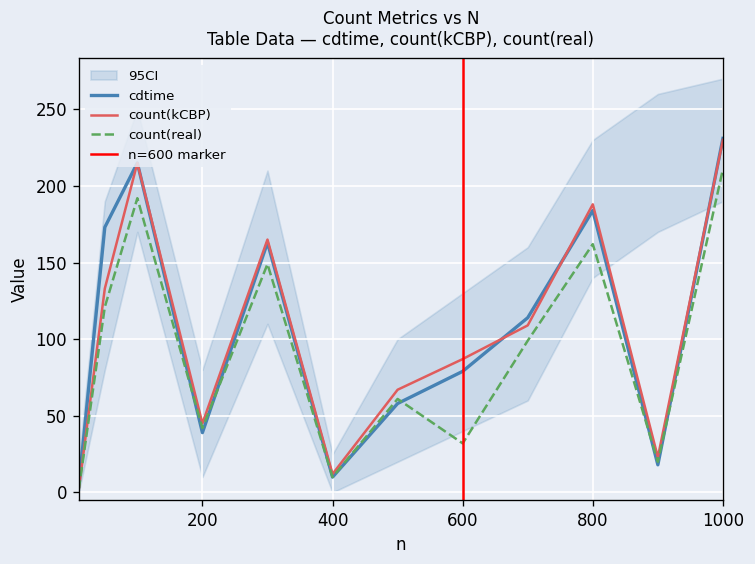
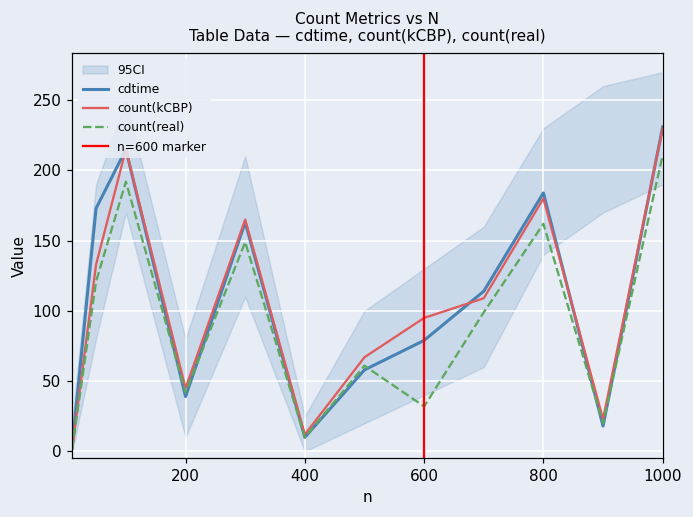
count(kCBP), 600: 87 -> 95
count(kCBP), 800: 188 -> 180
